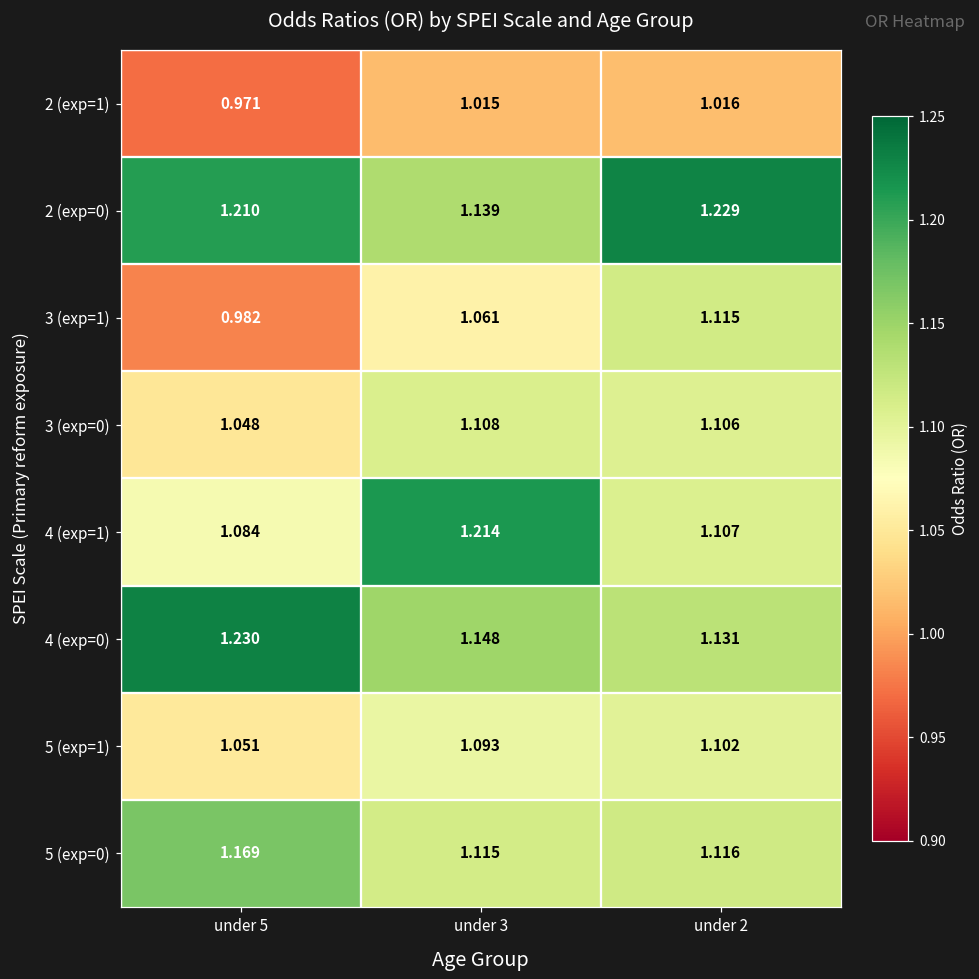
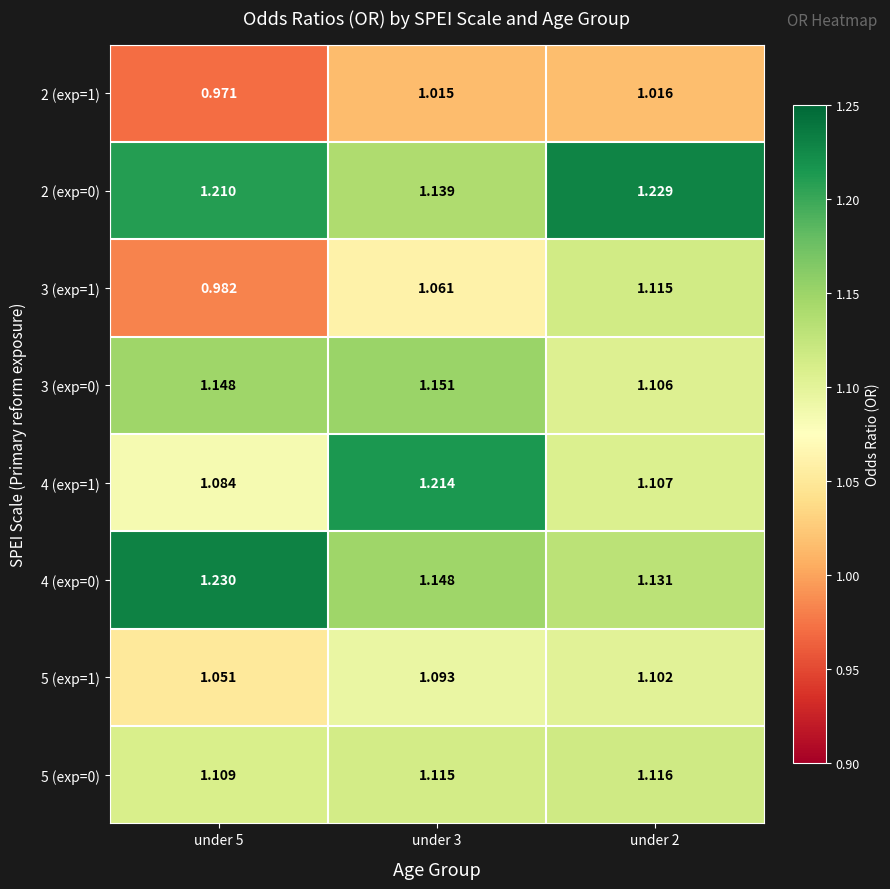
3 (exp=0), under 5: 1.048 -> 1.148
3 (exp=0), under 3: 1.108 -> 1.151
5 (exp=0), under 5: 1.169 -> 1.109
